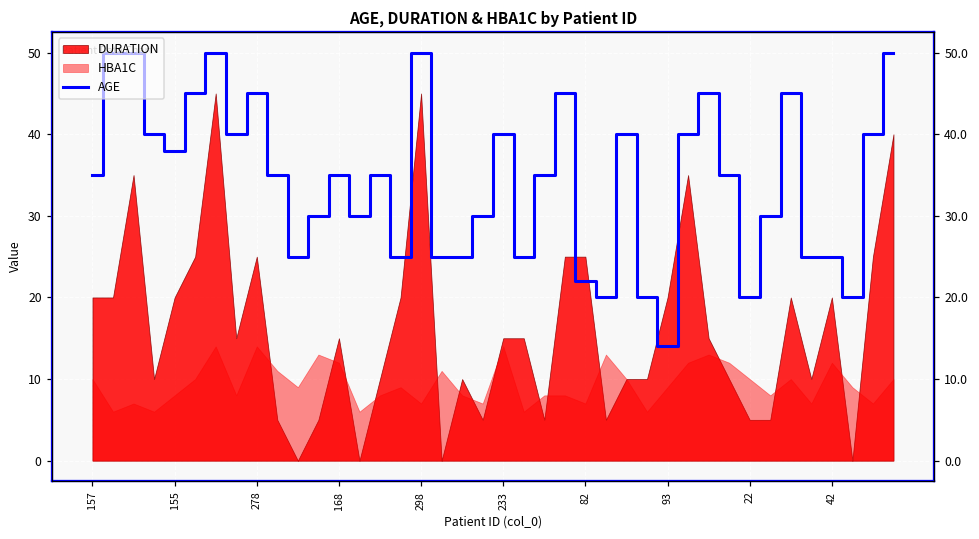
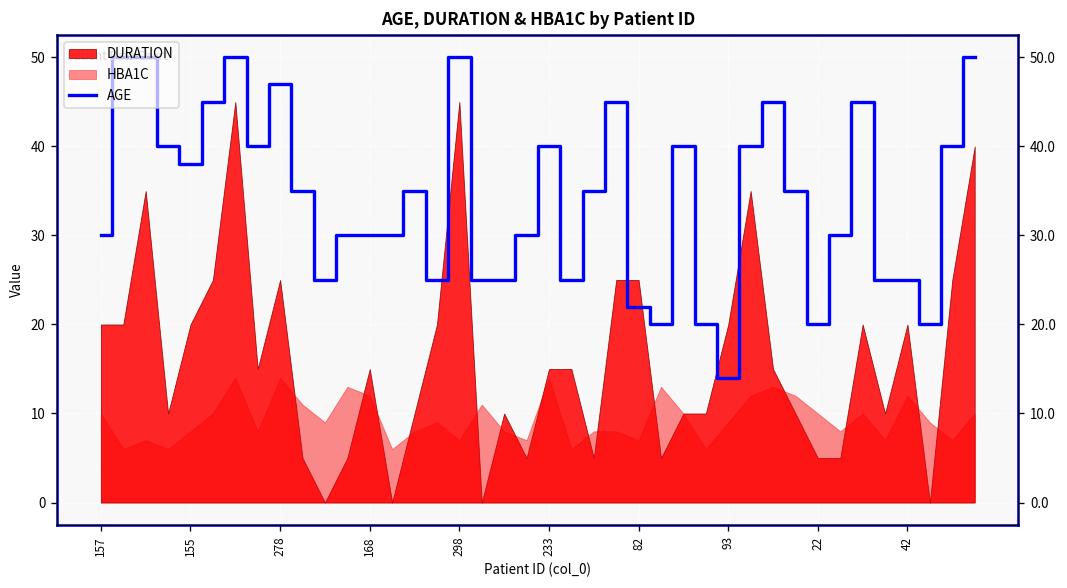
AGE, 157: 35 -> 30
AGE, 278: 45 -> 47
AGE, 168: 35 -> 30
